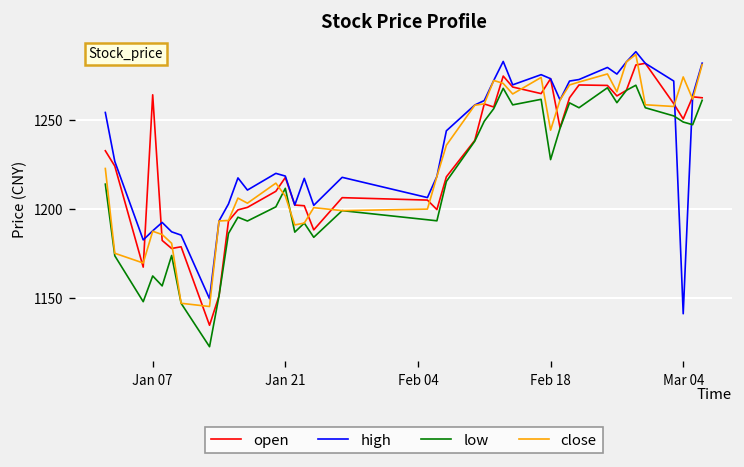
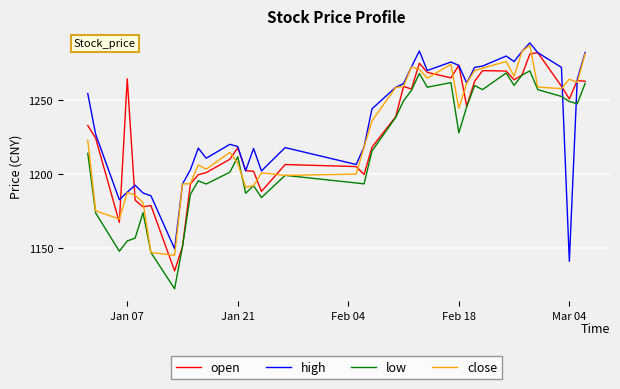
low, Jan 07: 1162 -> 1155
close, Mar 04: 1274 -> 1264
